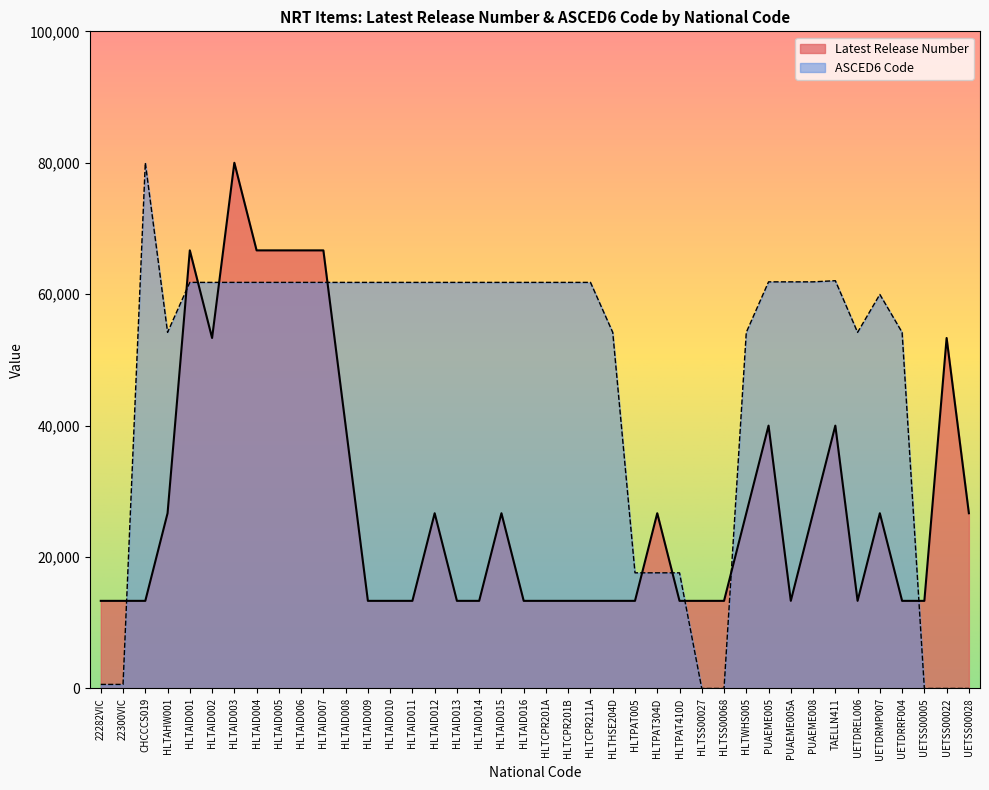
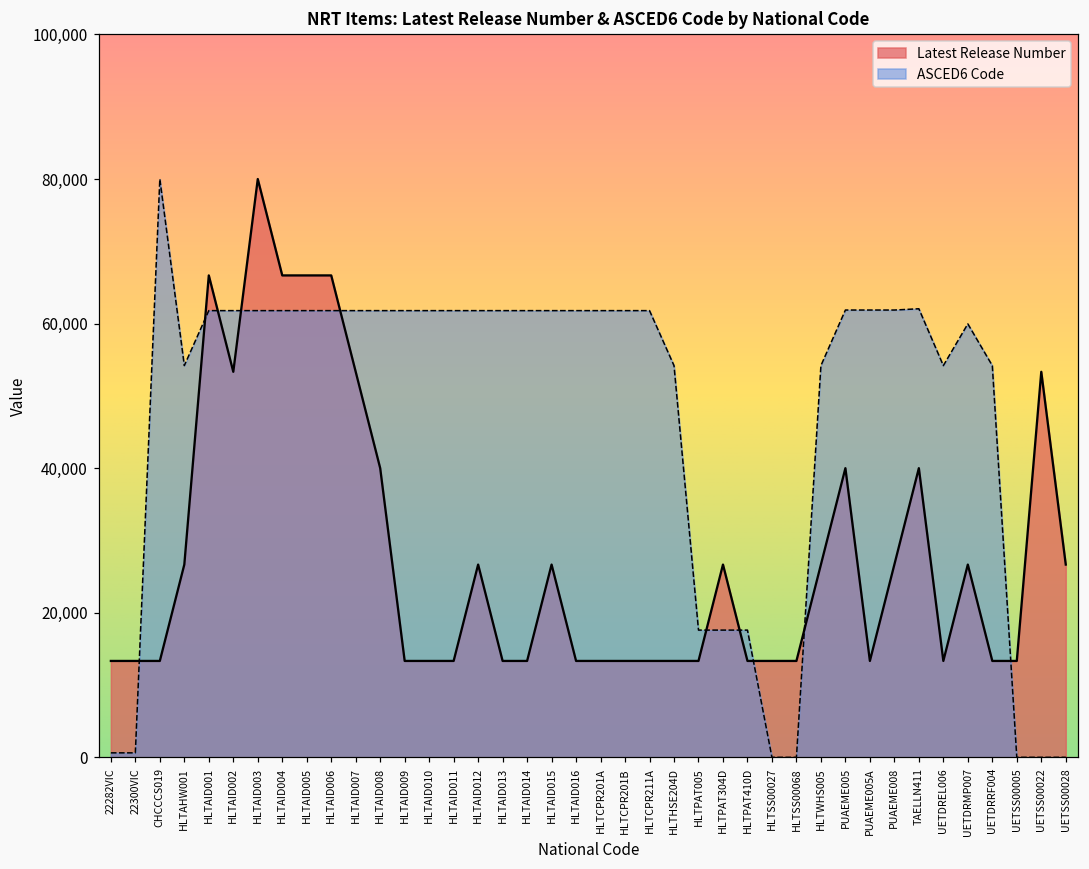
Latest Release Number, HLTAID007: 67,000 -> 53,000
